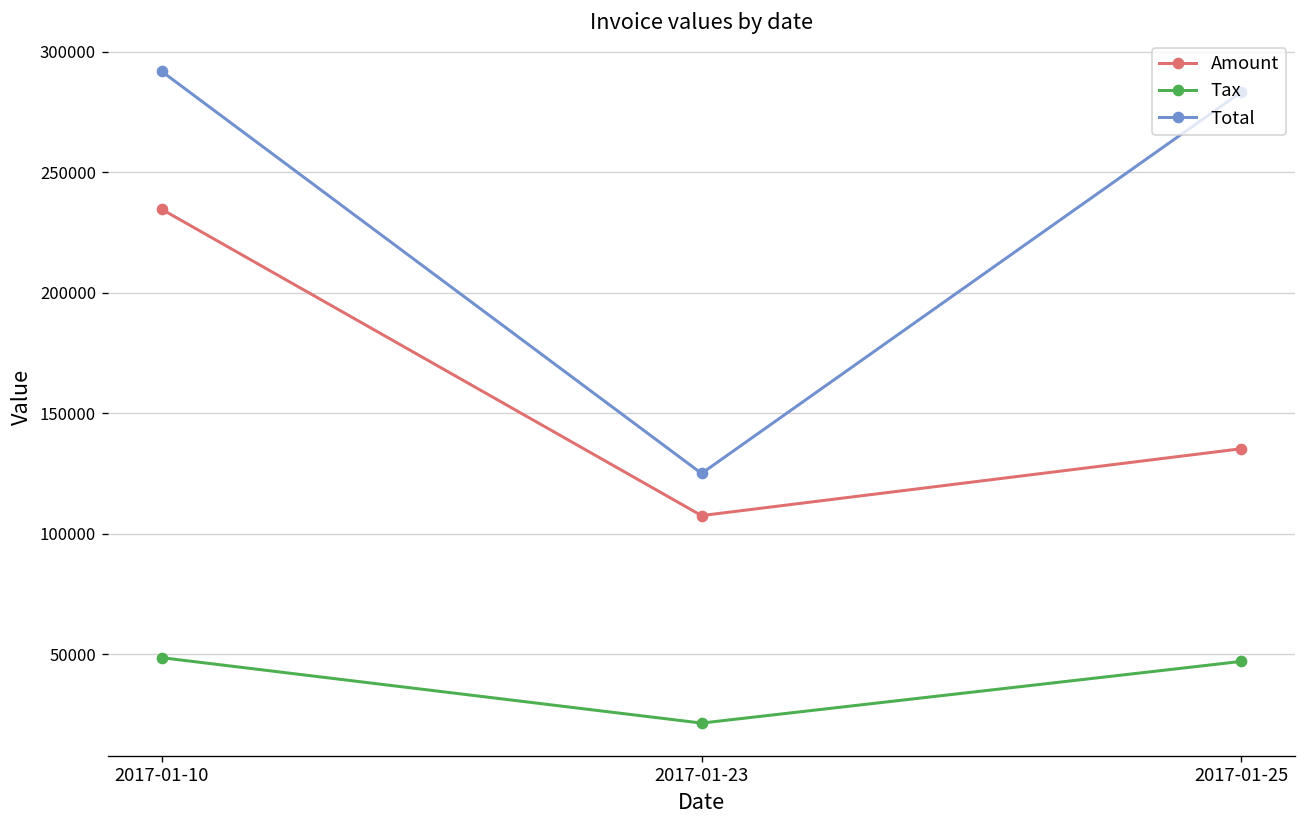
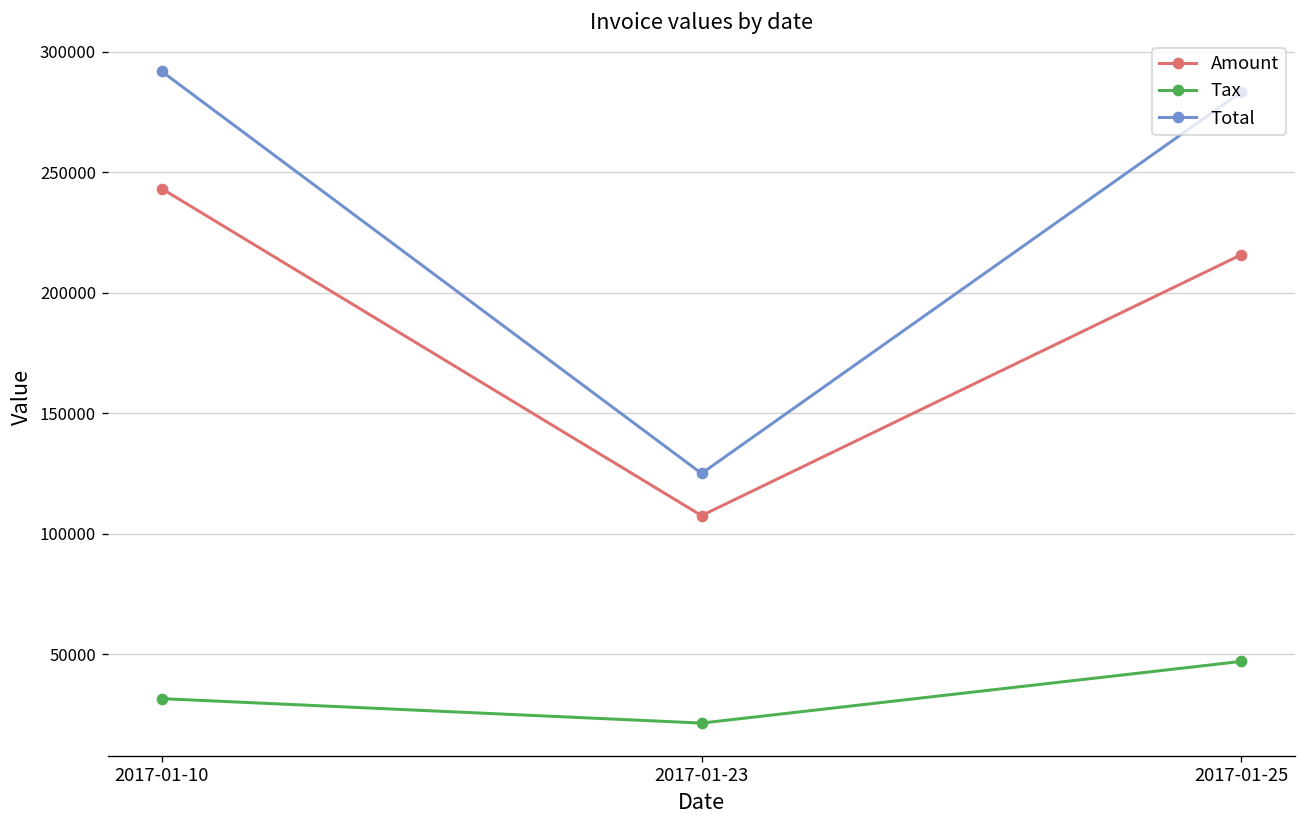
Amount, 2017-01-10: 235000 -> 243000
Tax, 2017-01-10: 49000 -> 32000
Amount, 2017-01-25: 135000 -> 216000
